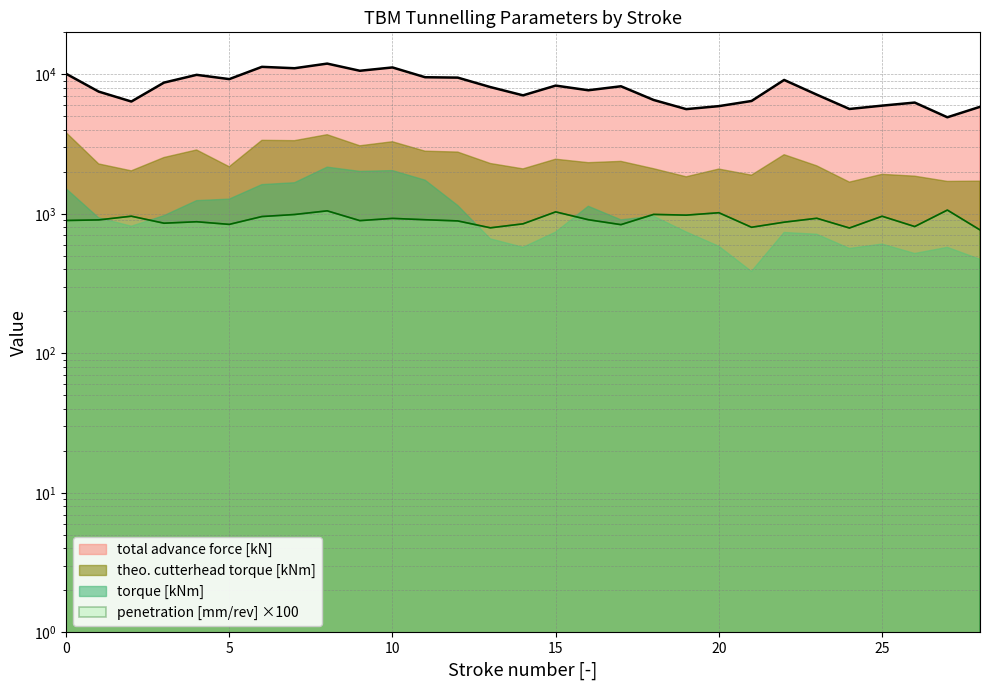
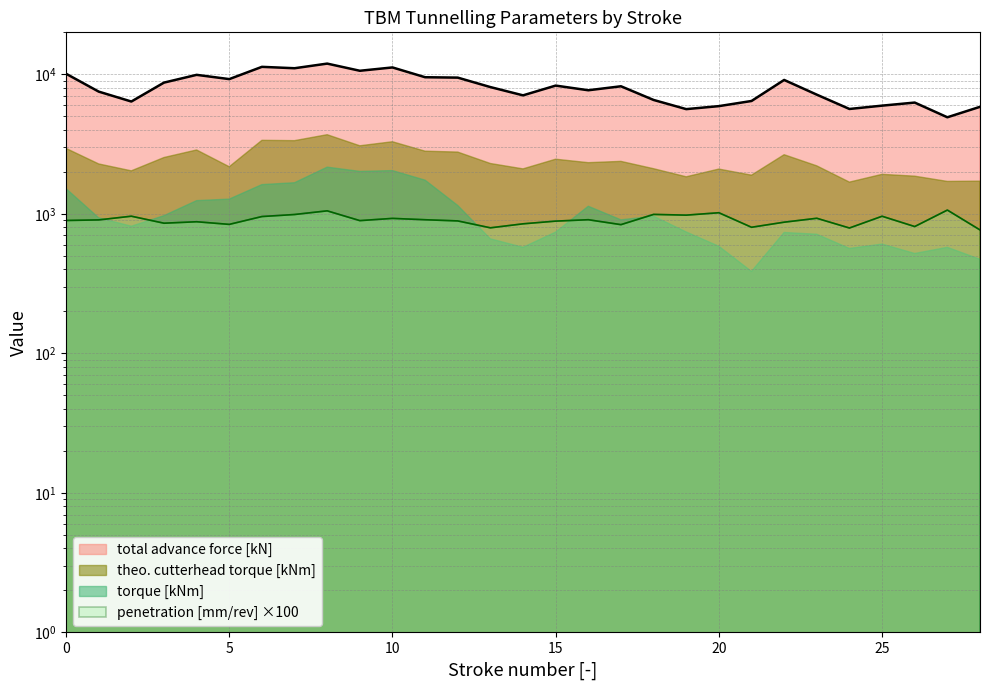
theo. cutterhead torque [kNm], 0: 3800 -> 2900
penetration [mm/rev] ×100, 15: 1000 -> 900
